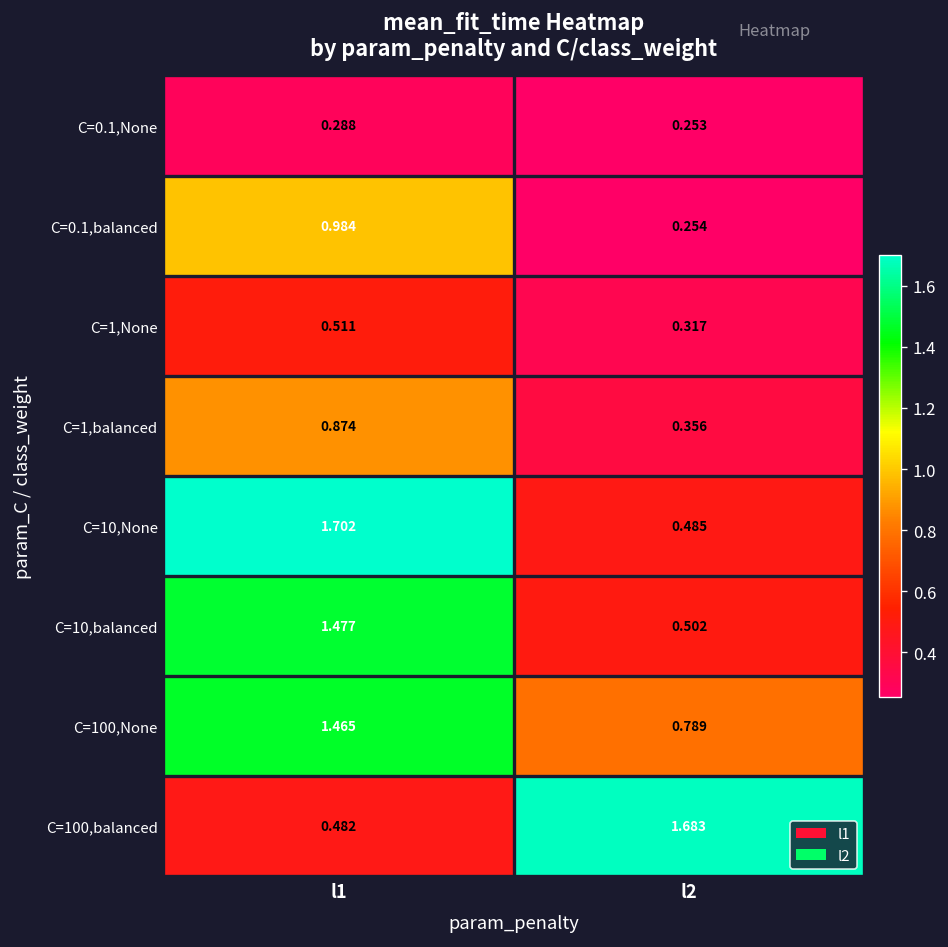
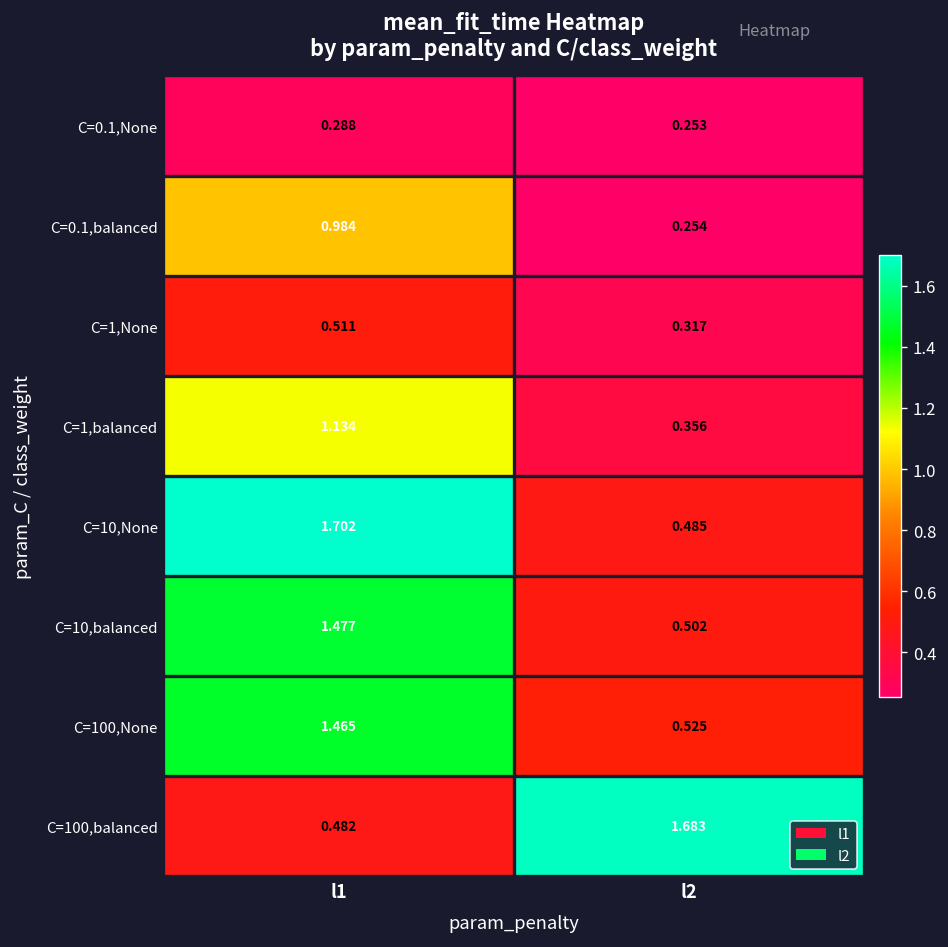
C=1,balanced, l1: 0.874 -> 1.134
C=100,None, l2: 0.789 -> 0.525
